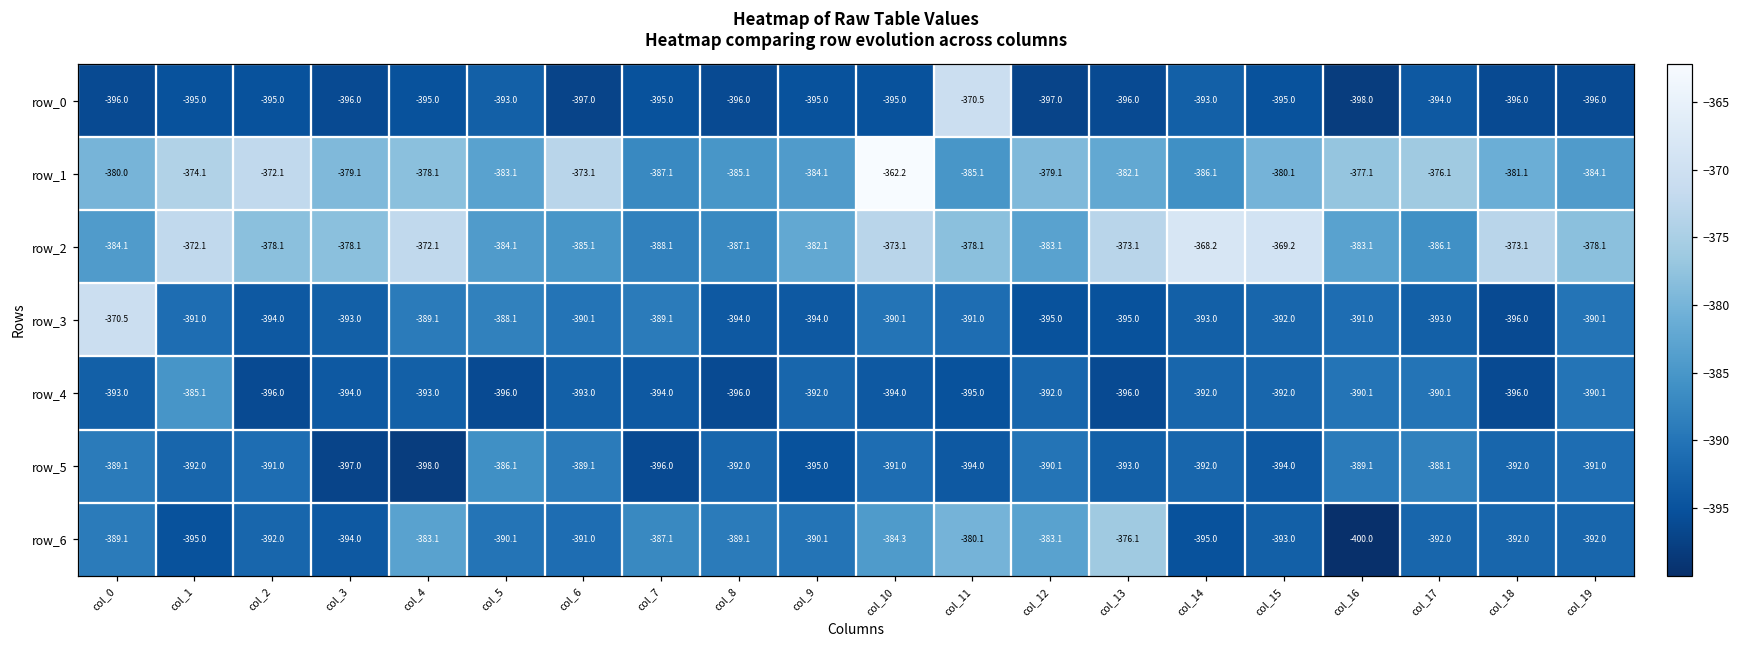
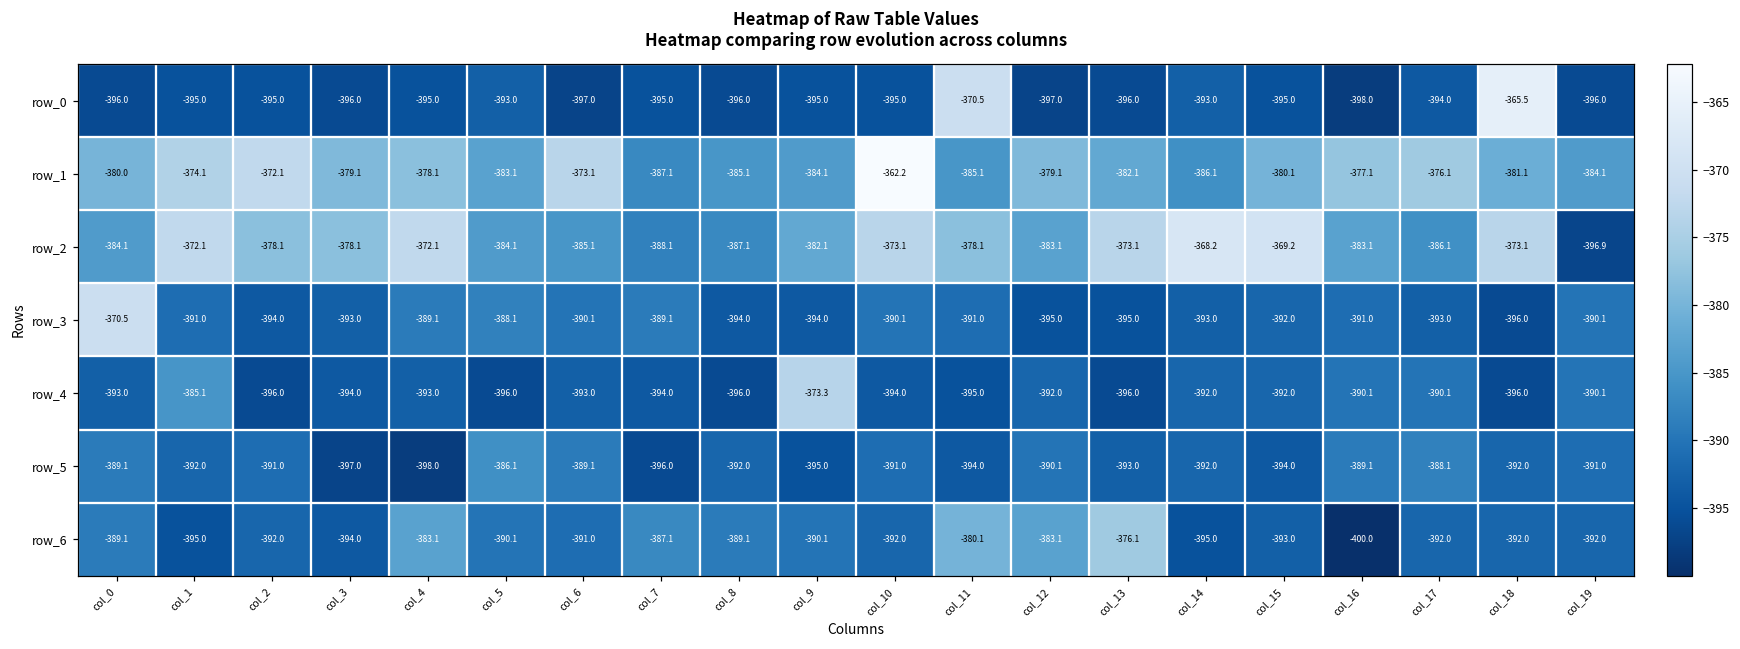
row_0, col_18: -396.0 -> -365.5
row_2, col_19: -378.1 -> -396.9
row_4, col_9: -392.0 -> -373.3
row_6, col_10: -384.3 -> -392.0
